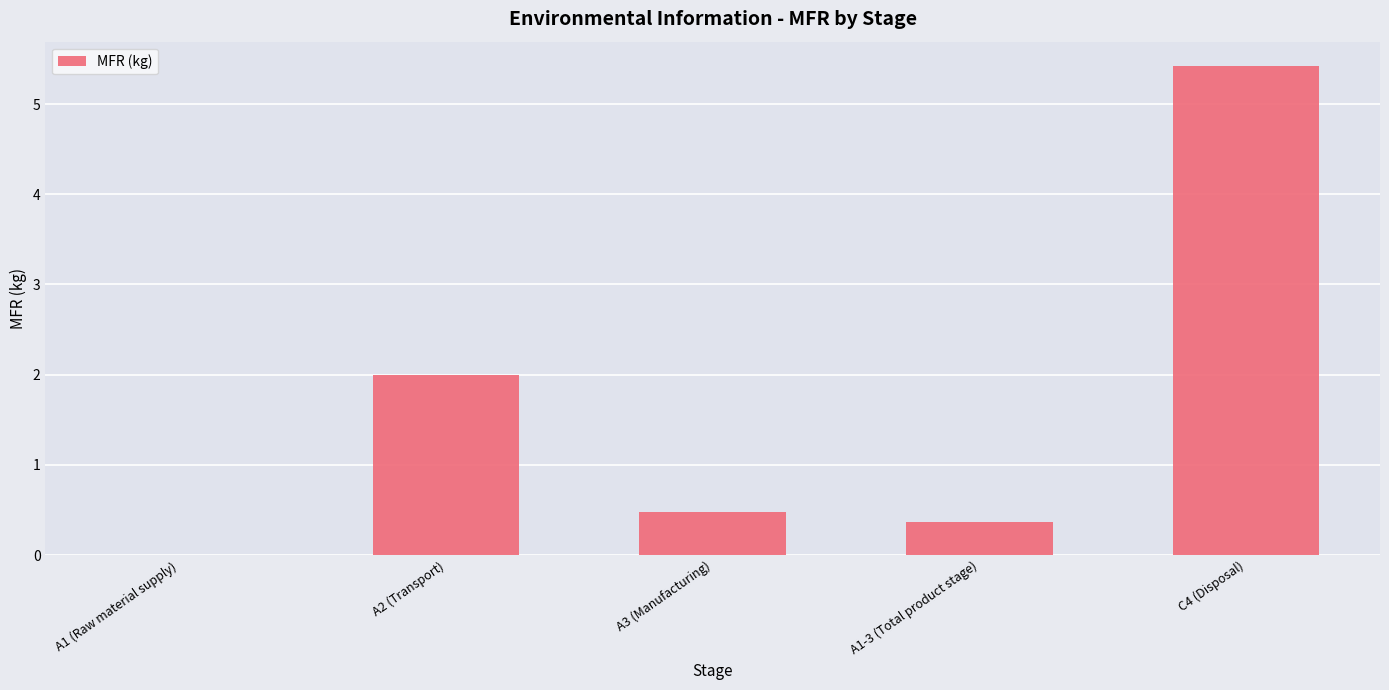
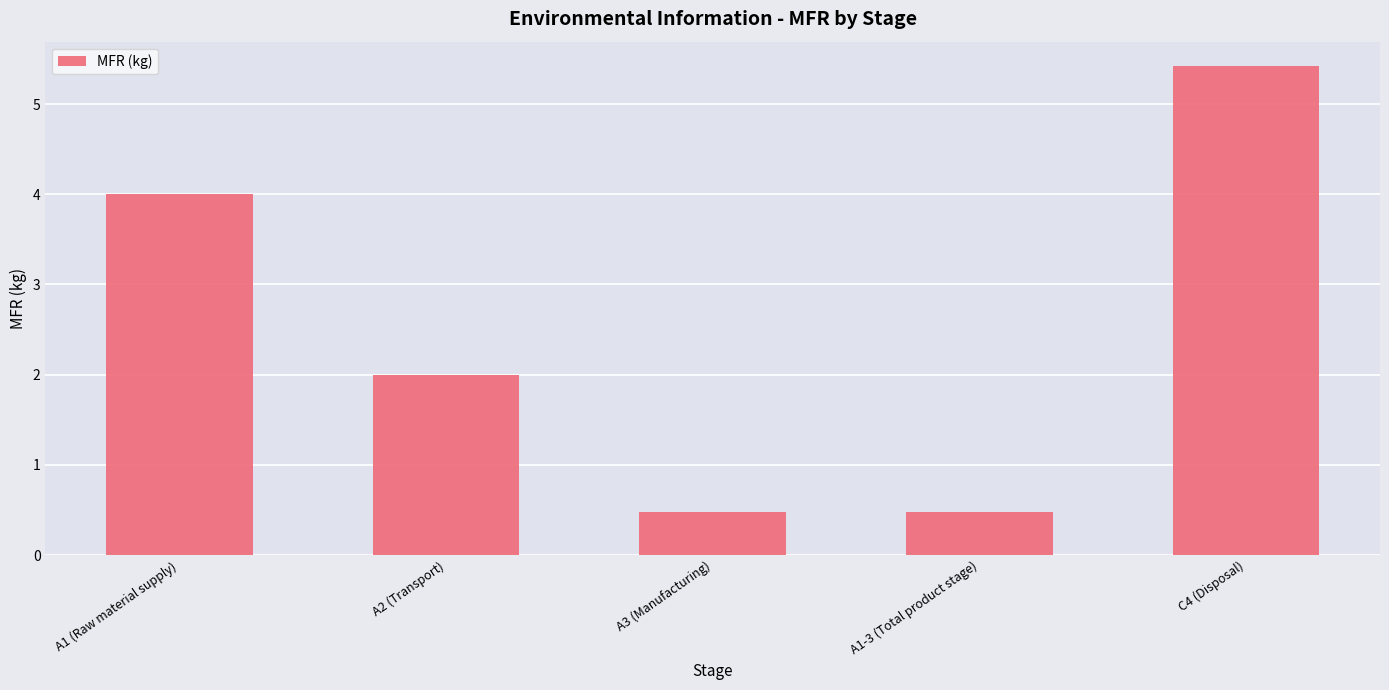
A1 (Raw material supply): 0 -> 4
A1-3 (Total product stage): 0.4 -> 0.5
